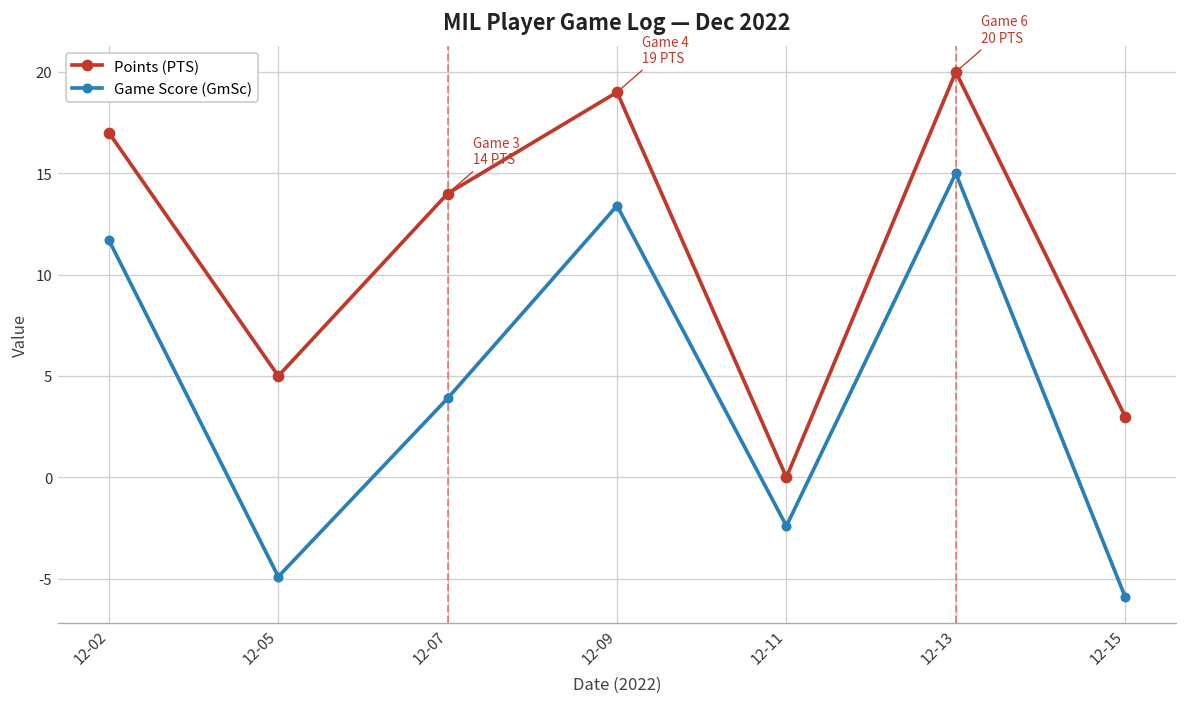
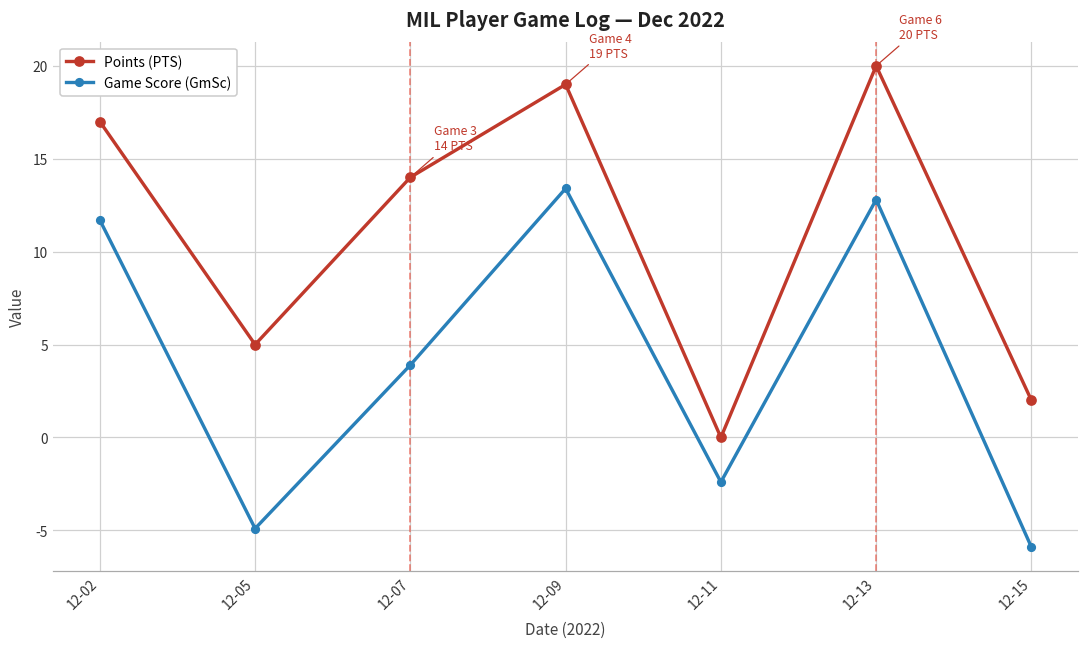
Game Score (GmSc), 12-13: 15.0 -> 12.8
Points (PTS), 12-15: 3 -> 2
